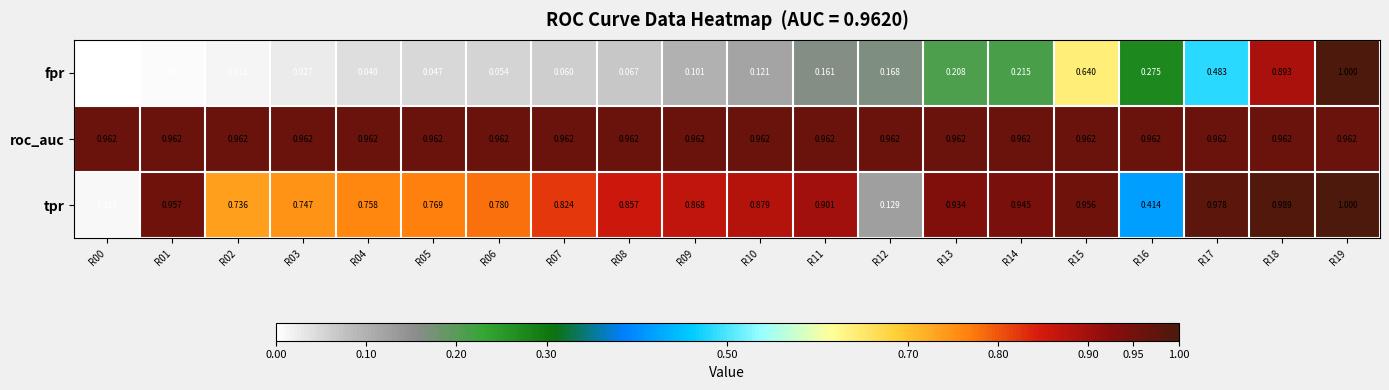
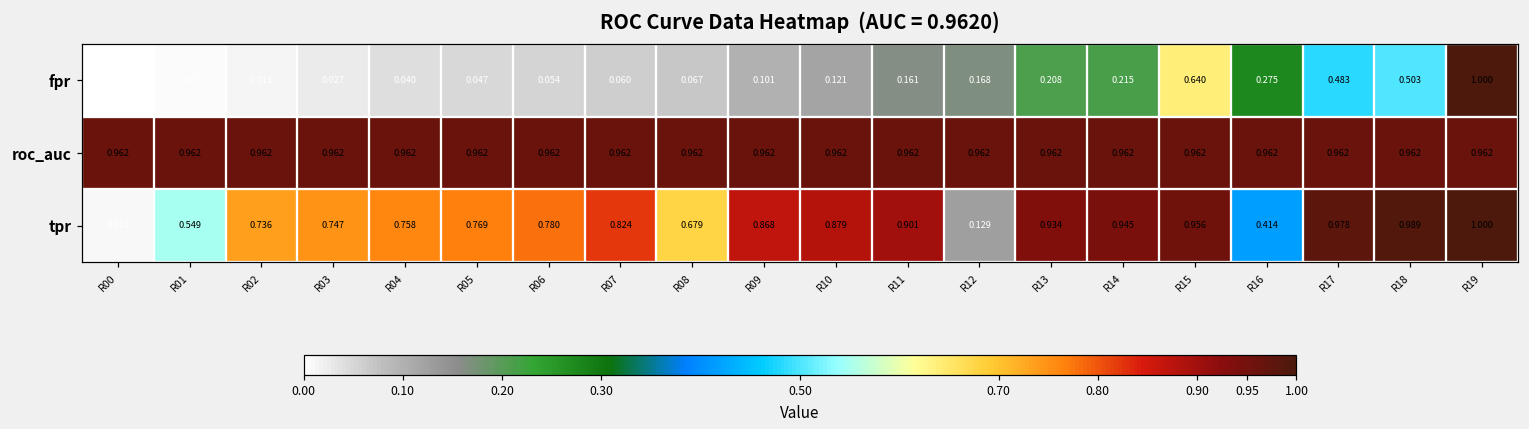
fpr, R18: 0.893 -> 0.503
tpr, R01: 0.957 -> 0.549
tpr, R08: 0.857 -> 0.679
